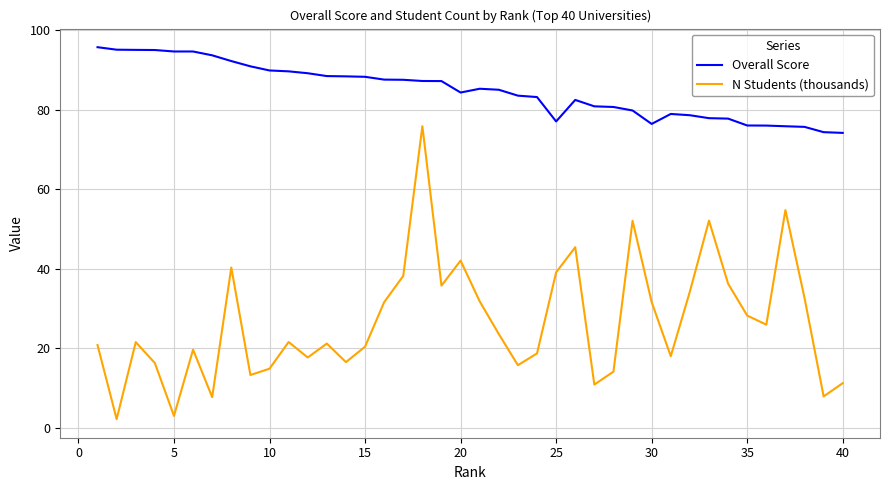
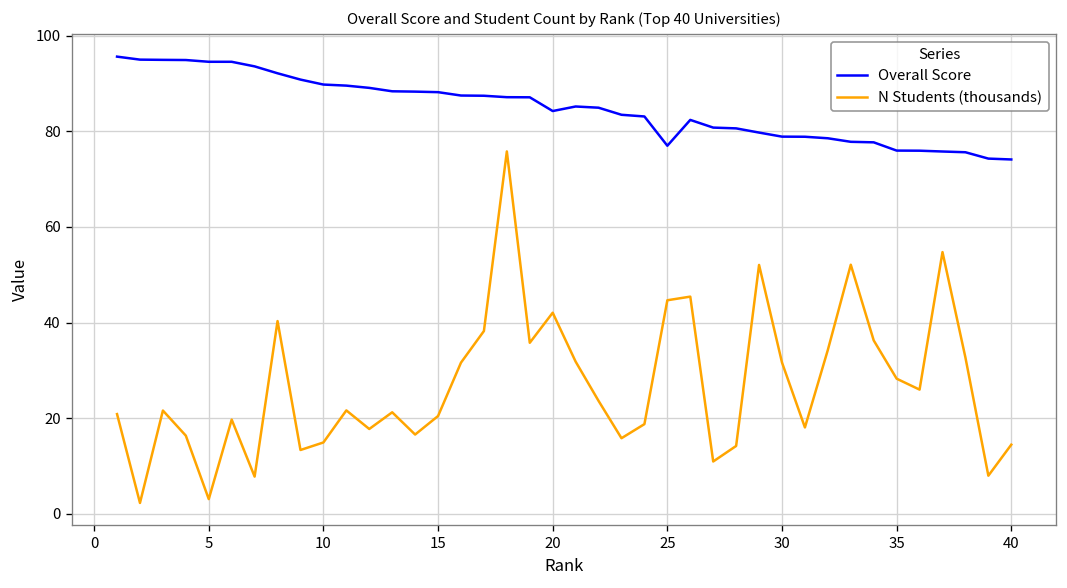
N Students (thousands), 25: 39 -> 45
Overall Score, 30: 76 -> 79
N Students (thousands), 40: 11 -> 14
